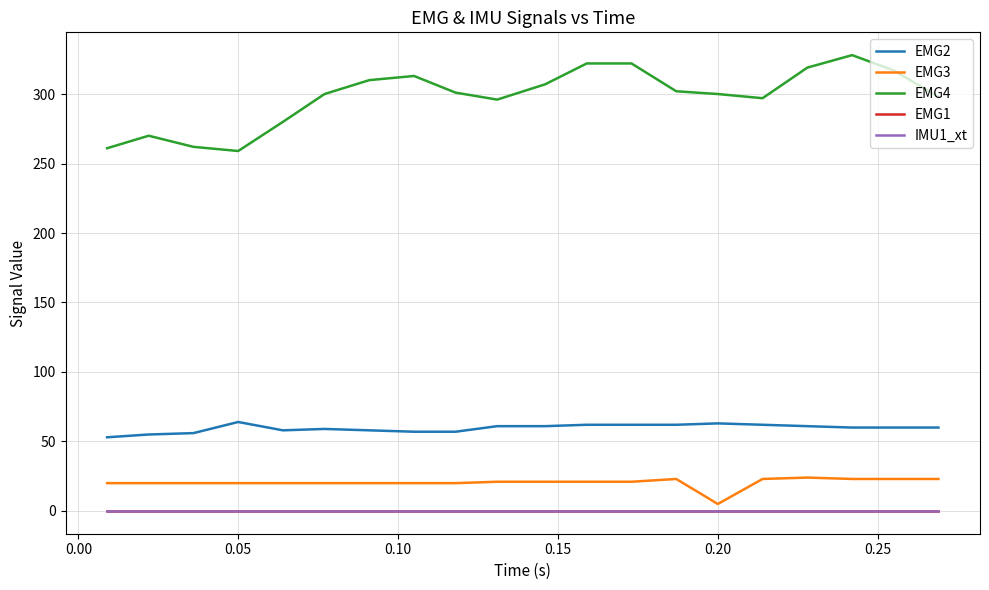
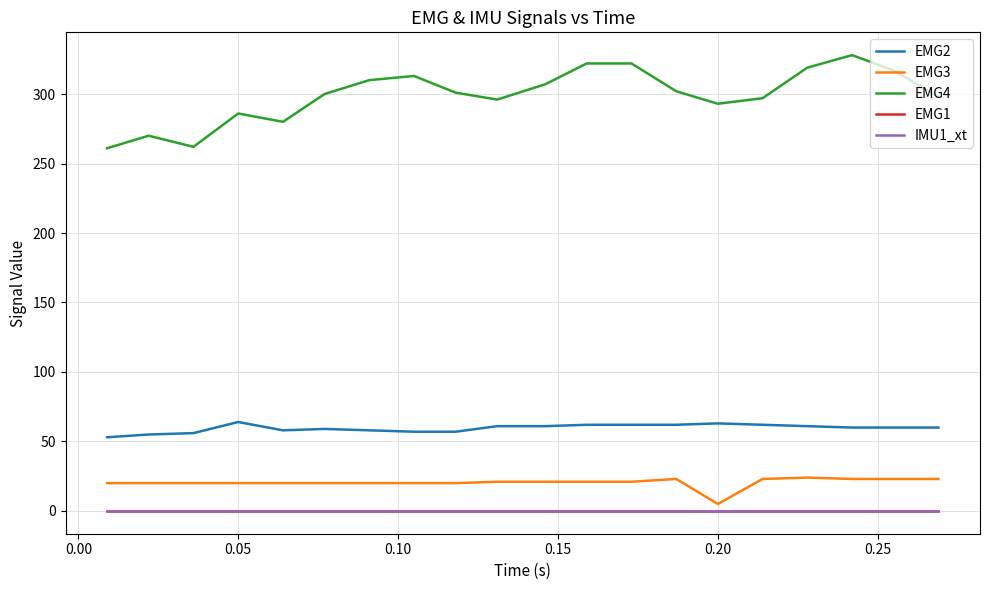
EMG4, 0.05: 259 -> 286
EMG4, 0.20: 300 -> 293
